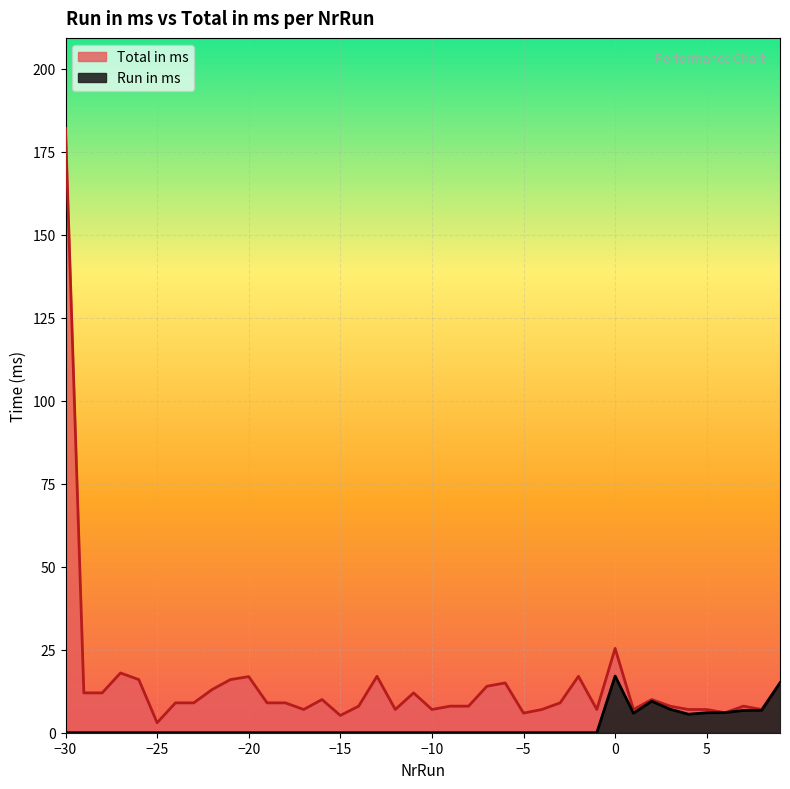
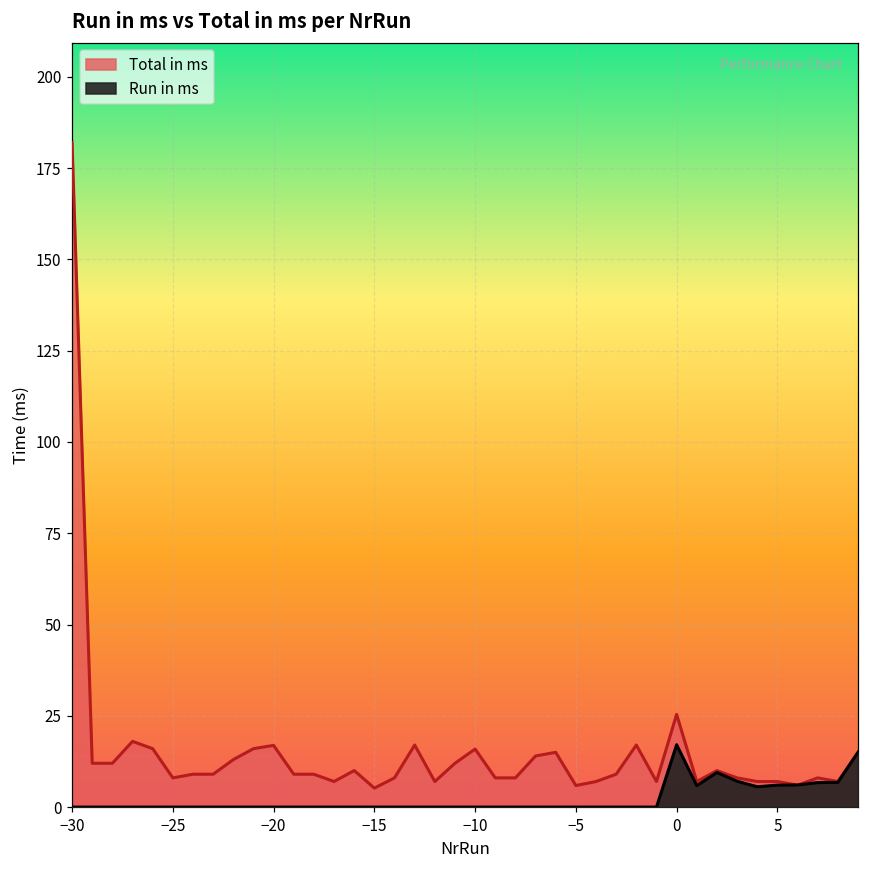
Total in ms, −25: 3 -> 8
Total in ms, −10: 7 -> 16
